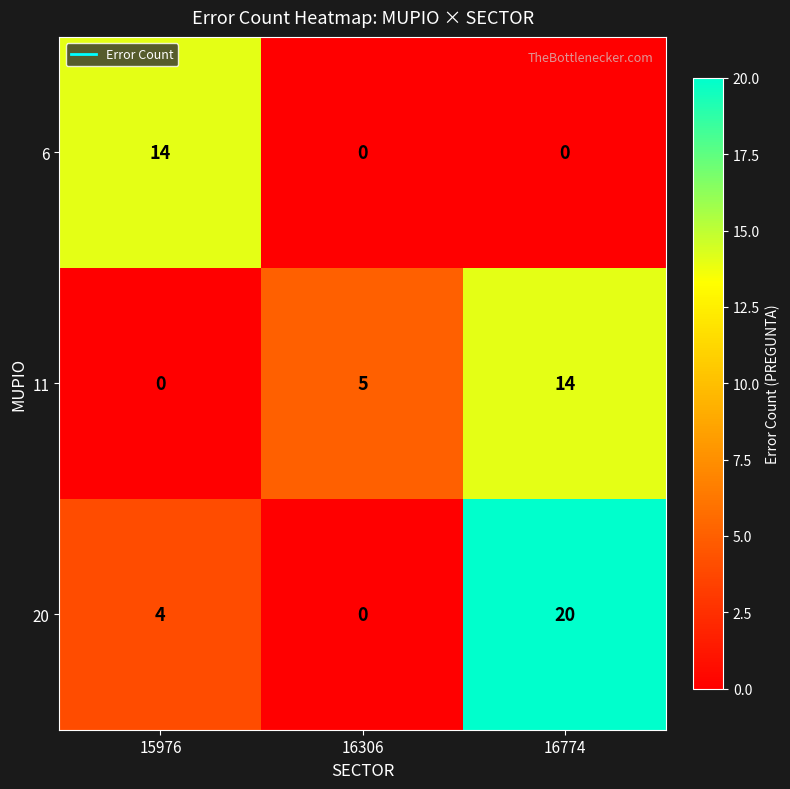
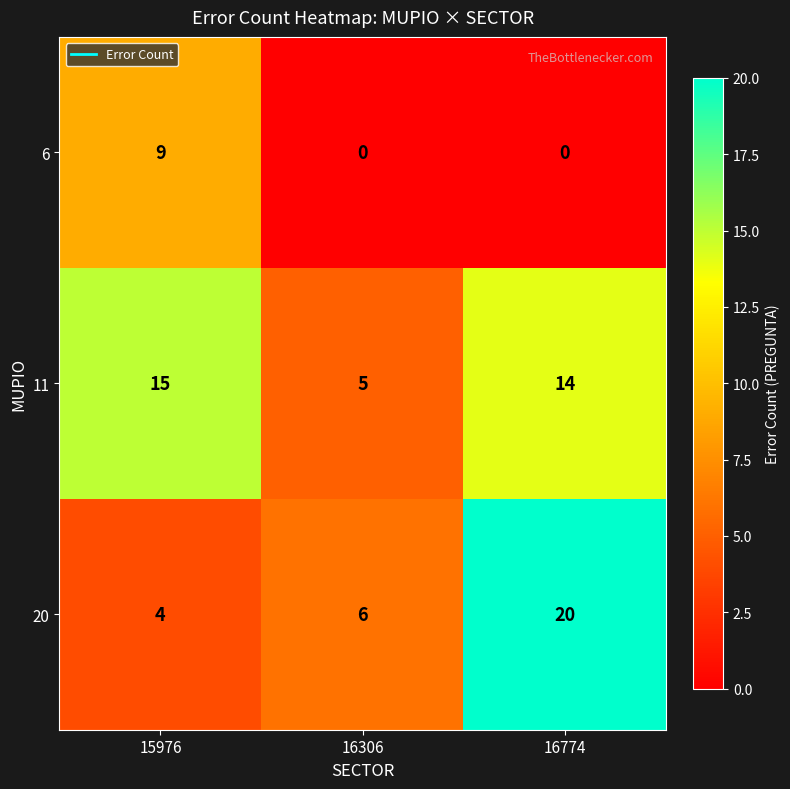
6, 15976: 14 -> 9
11, 15976: 0 -> 15
20, 16306: 0 -> 6
